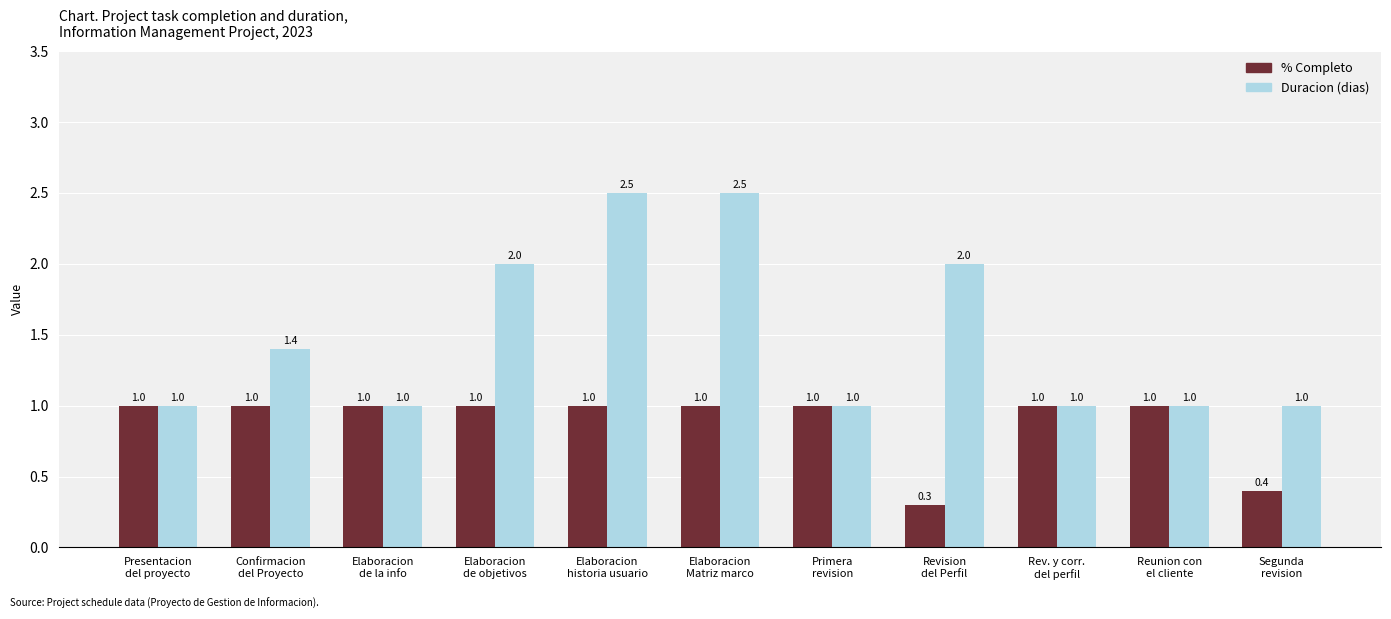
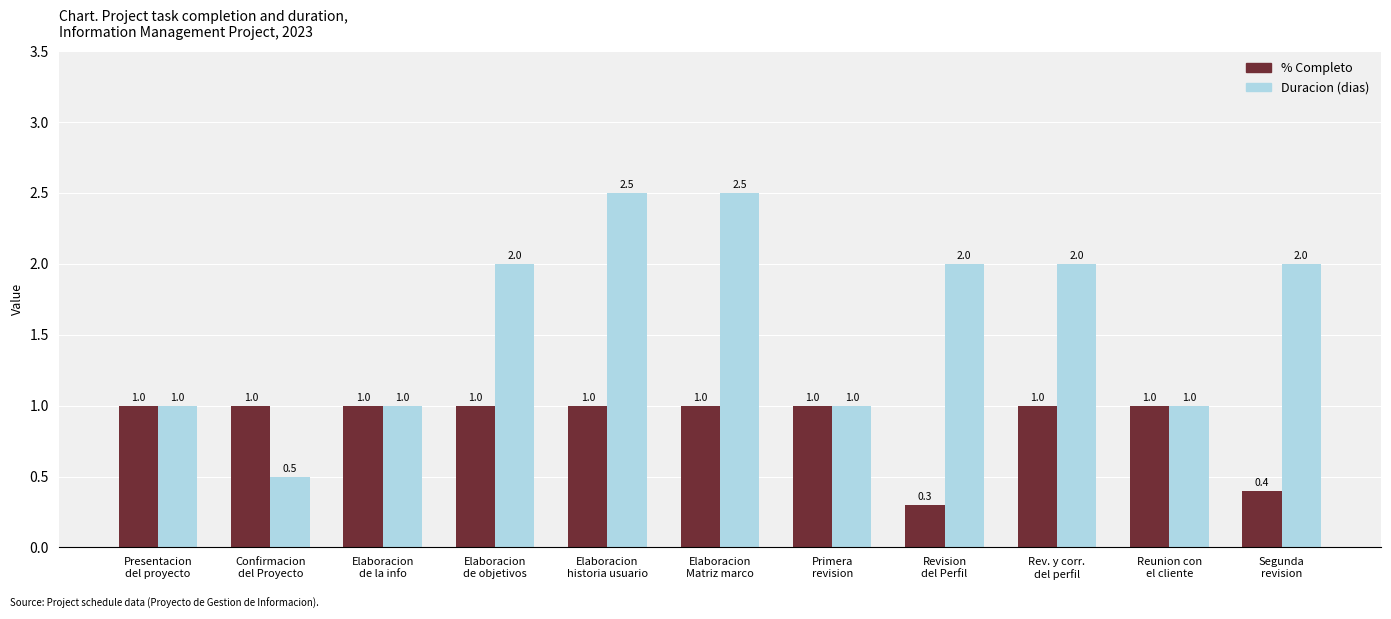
Duracion (dias), Confirmacion del Proyecto: 1.4 -> 0.5
Duracion (dias), Rev. y corr. del perfil: 1.0 -> 2.0
Duracion (dias), Segunda revision: 1.0 -> 2.0
